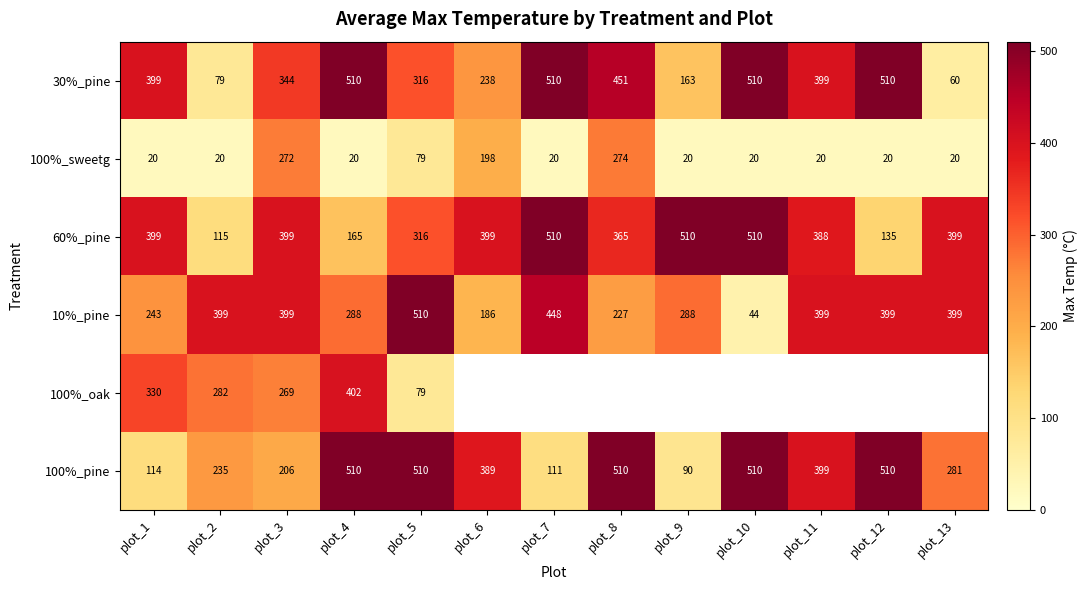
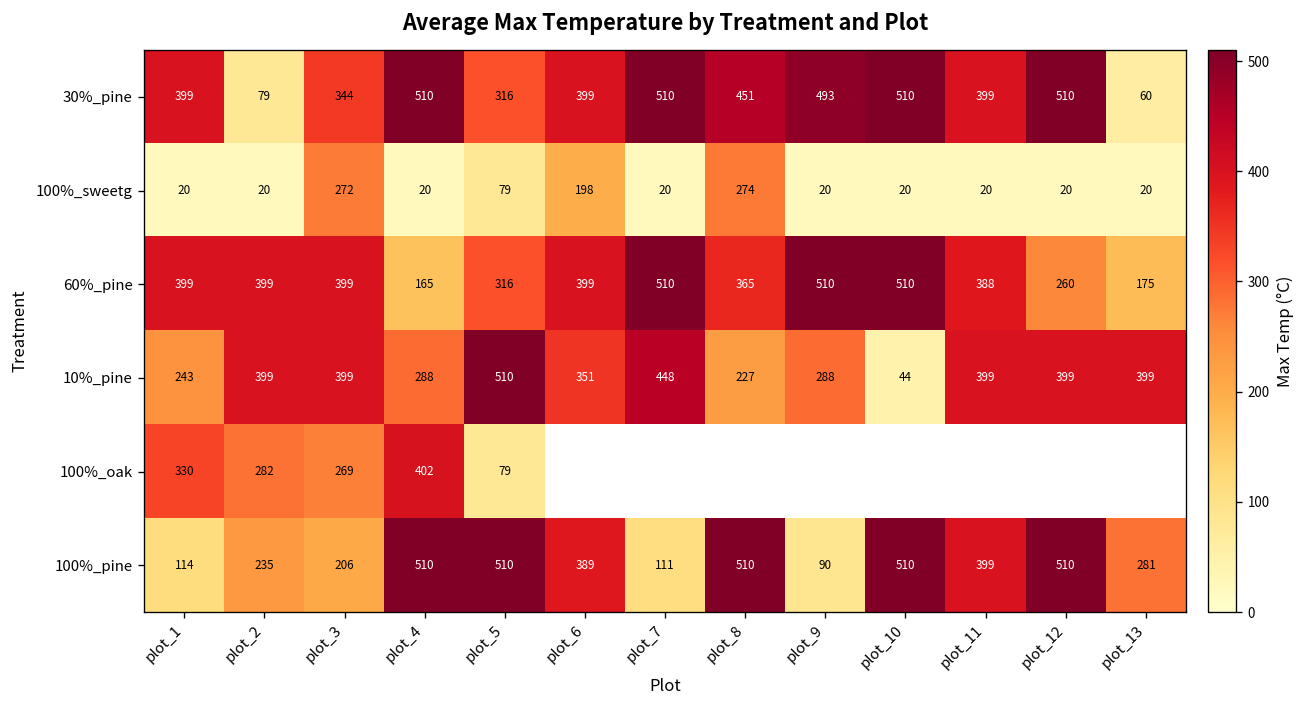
30%_pine, plot_6: 238 -> 399
30%_pine, plot_9: 163 -> 493
60%_pine, plot_2: 115 -> 399
60%_pine, plot_12: 135 -> 260
60%_pine, plot_13: 399 -> 175
10%_pine, plot_6: 186 -> 351
